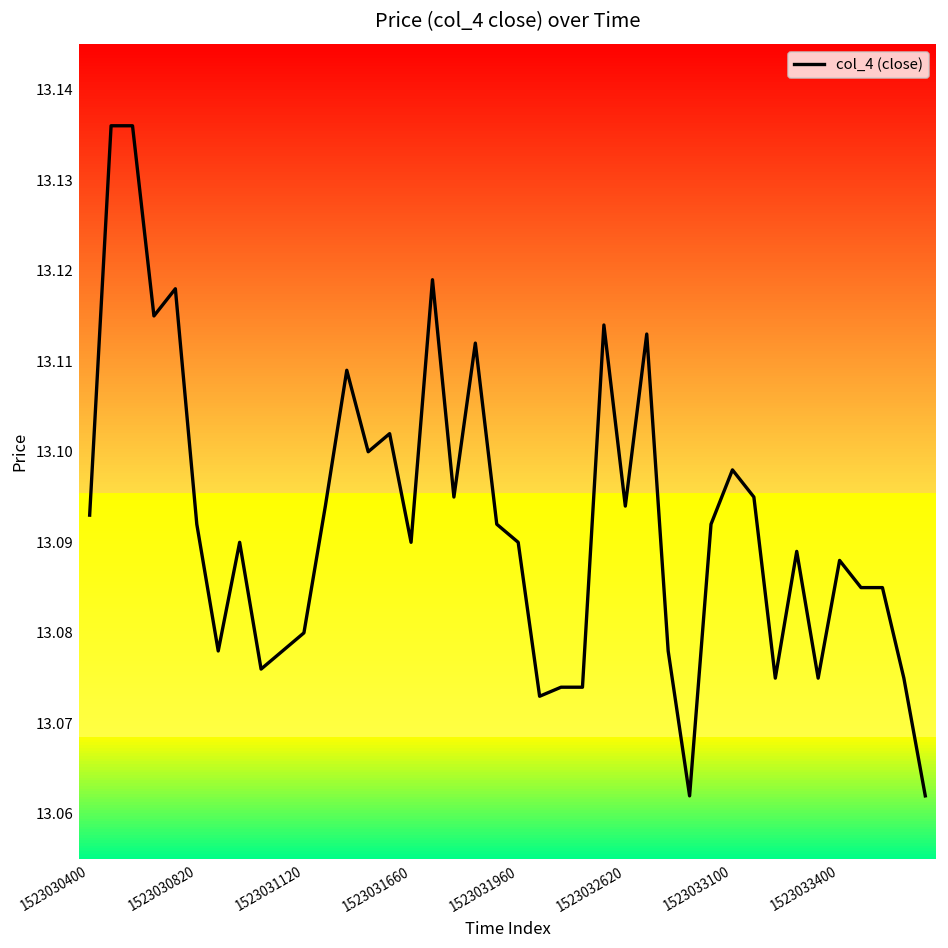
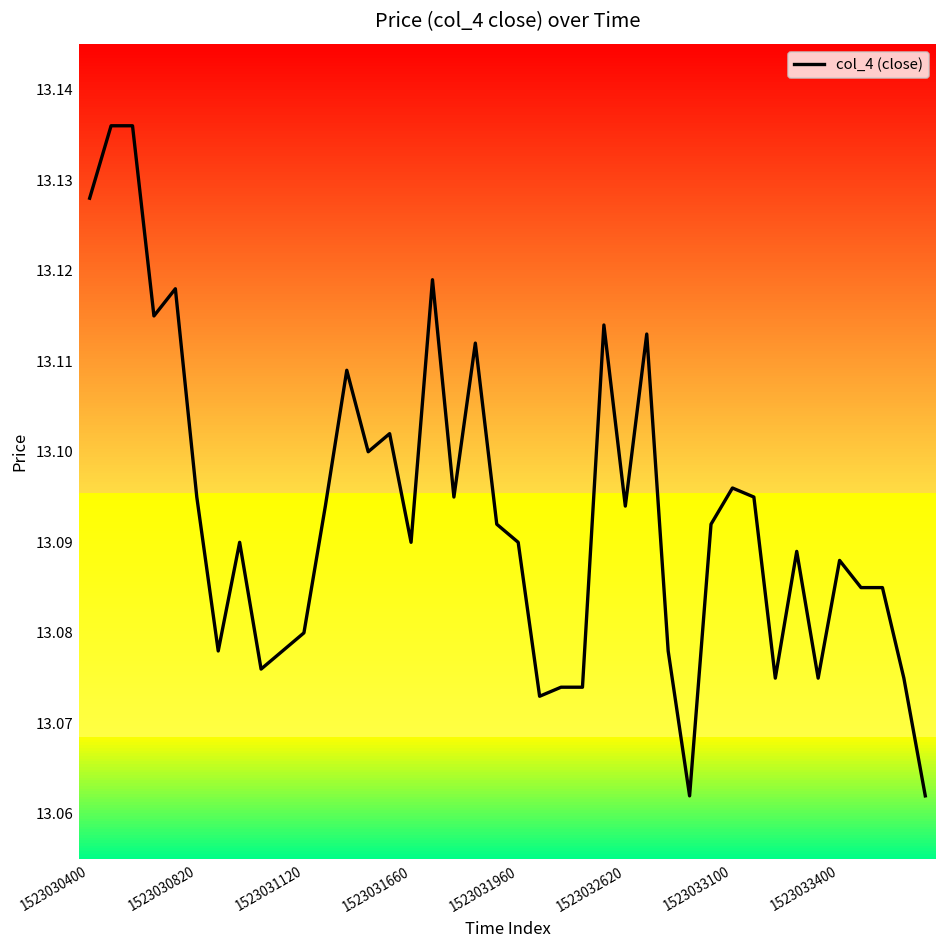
1523030400: 13.093 -> 13.128
1523030820: 13.092 -> 13.095
1523033100: 13.098 -> 13.096
